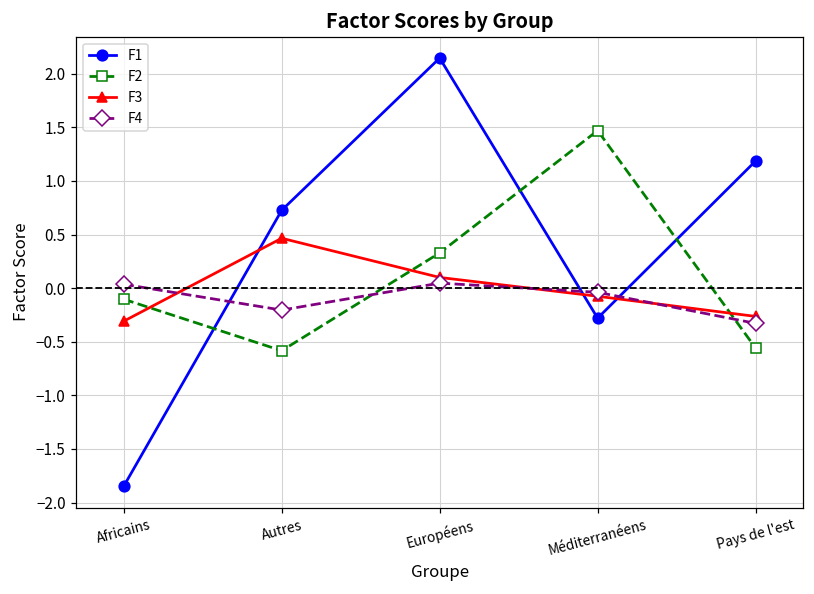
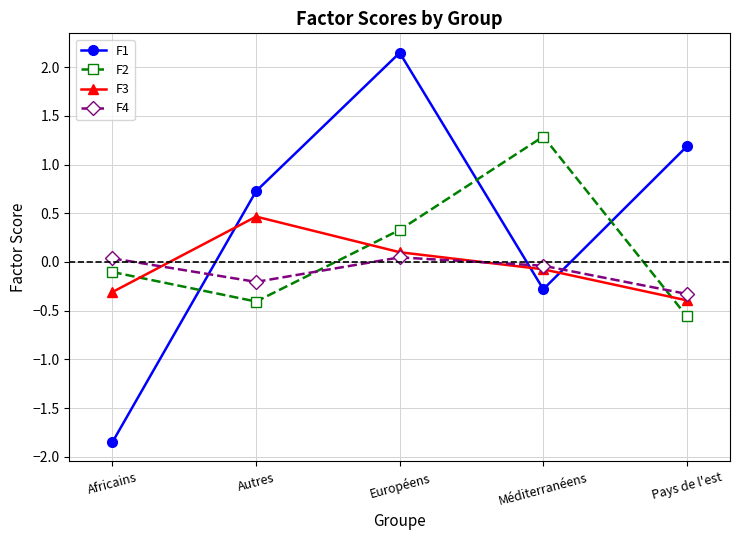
F2, Autres: -0.6 -> -0.4
F2, Méditerranéens: 1.5 -> 1.3
F3, Pays de l'est: -0.3 -> -0.4
